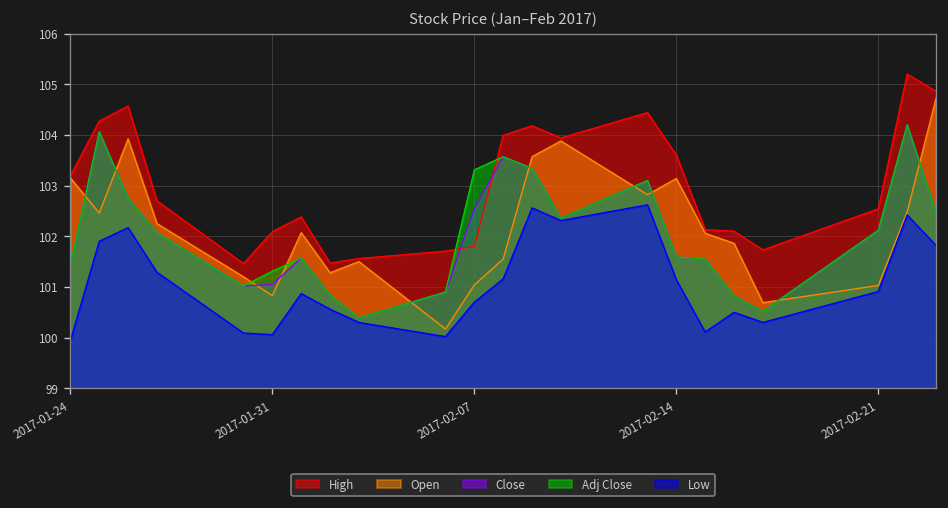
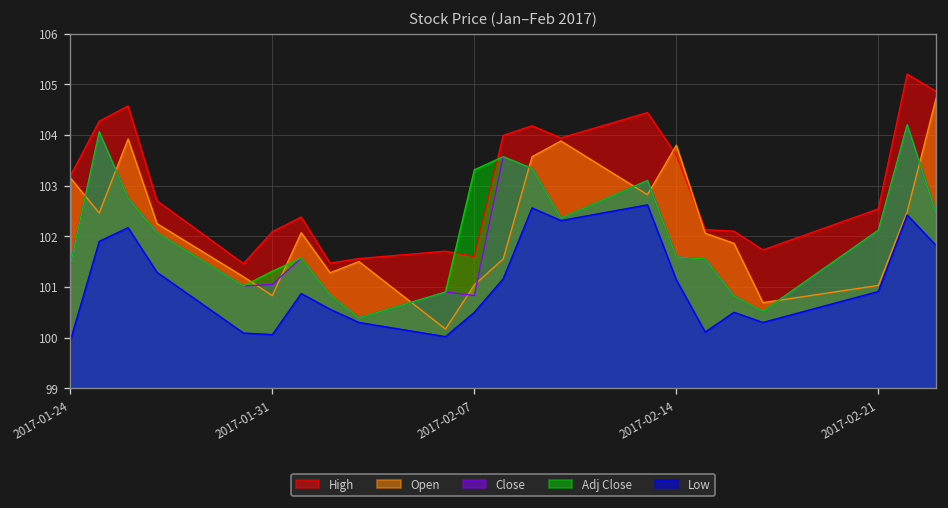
High, 2017-02-07: 101.8 -> 101.6
Close, 2017-02-07: 102.5 -> 100.8
Low, 2017-02-07: 100.7 -> 100.5
Open, 2017-02-14: 103.1 -> 103.8
